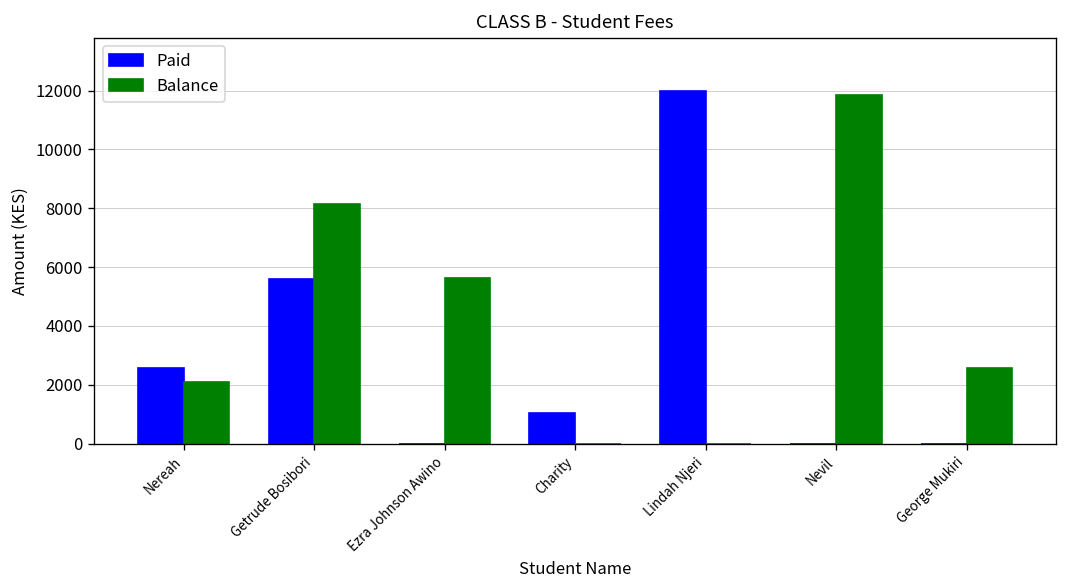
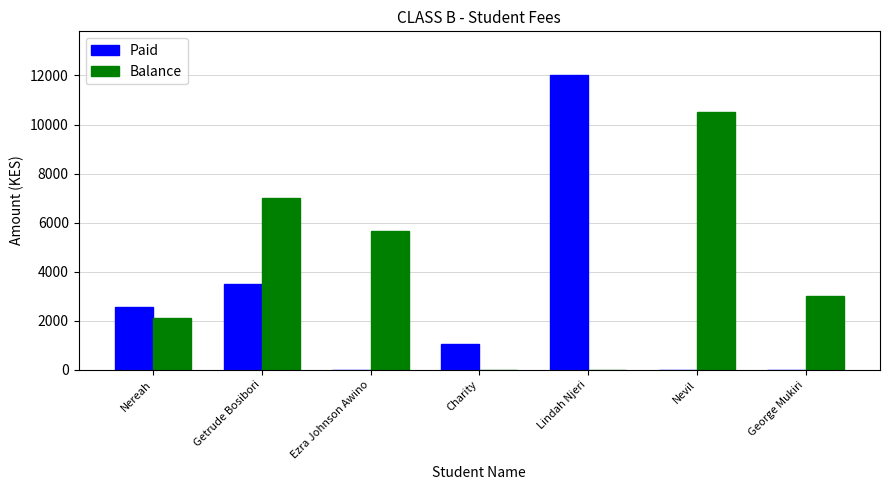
Paid, Getrude Bosibori: 5600 -> 3500
Balance, Getrude Bosibori: 8100 -> 7000
Balance, Nevil: 11900 -> 10500
Balance, George Mukiri: 2600 -> 3000
